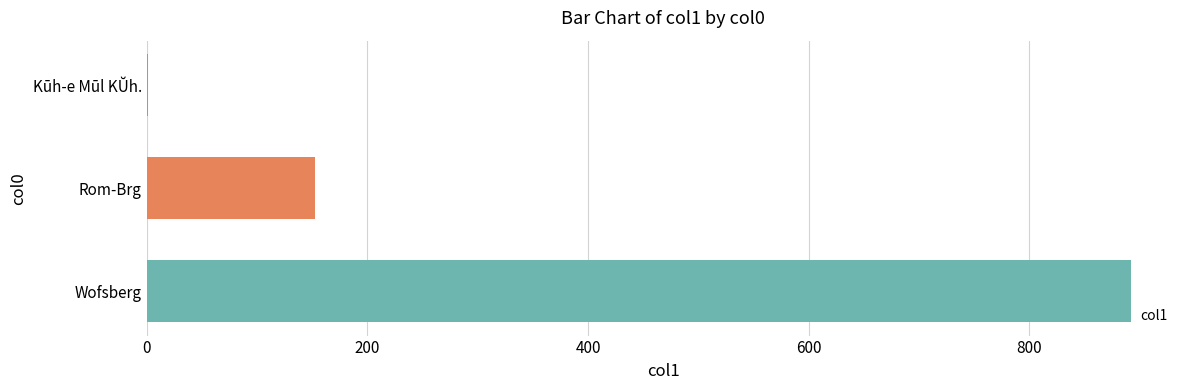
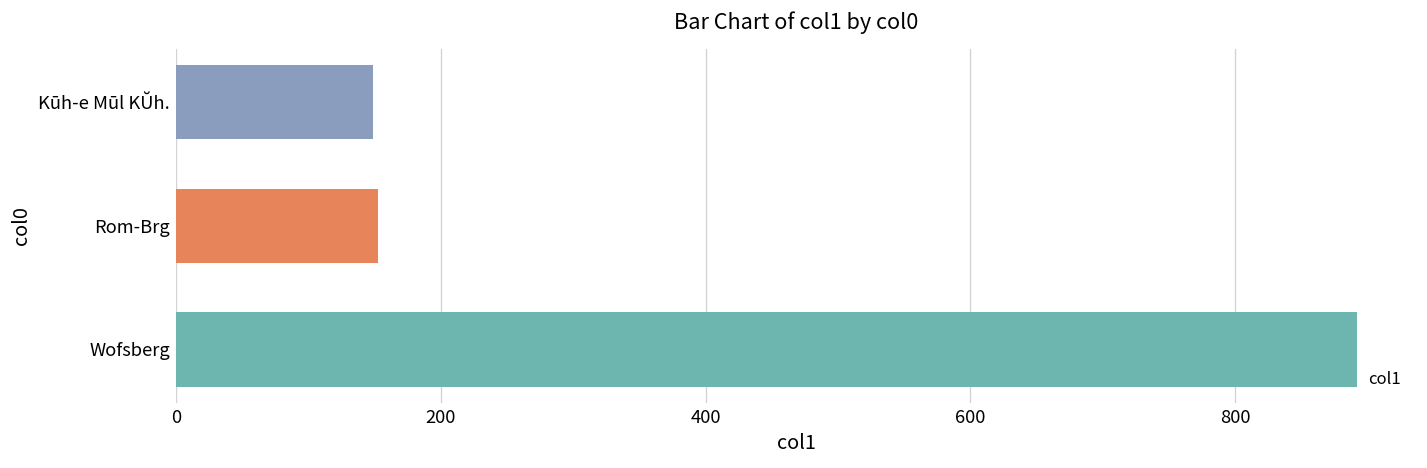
Kūh-e Mūl KŬh.: 1 -> 149
